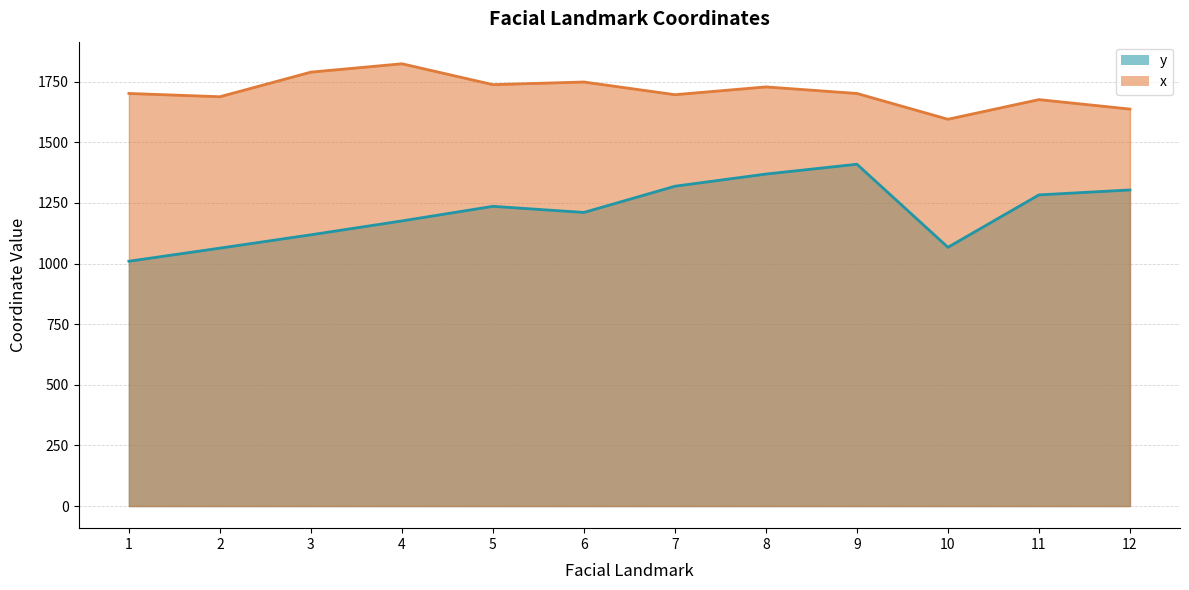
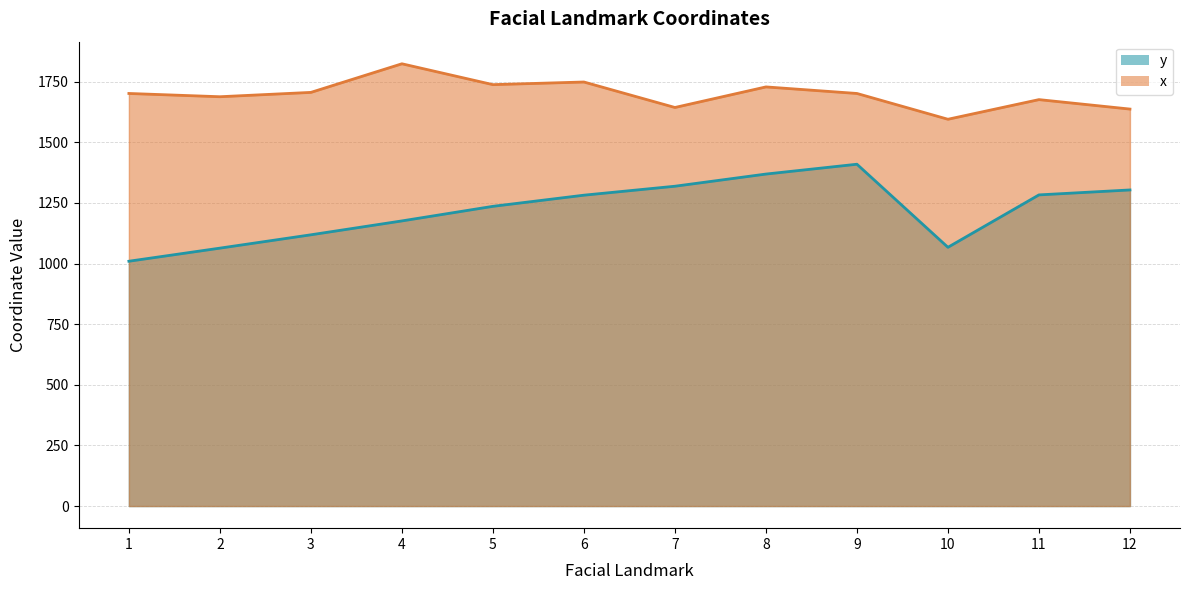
x, 3: 1790 -> 1710
y, 6: 1210 -> 1280
x, 7: 1700 -> 1640
